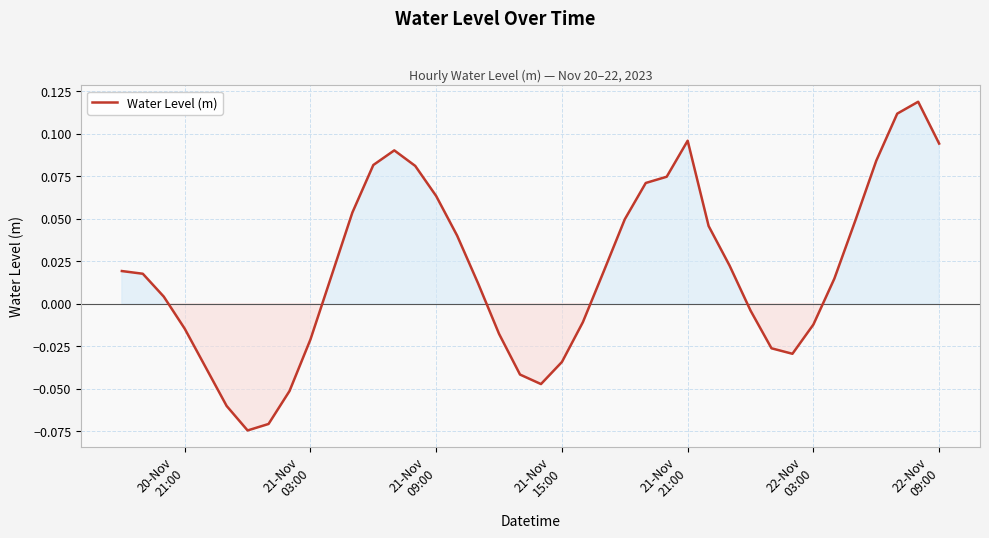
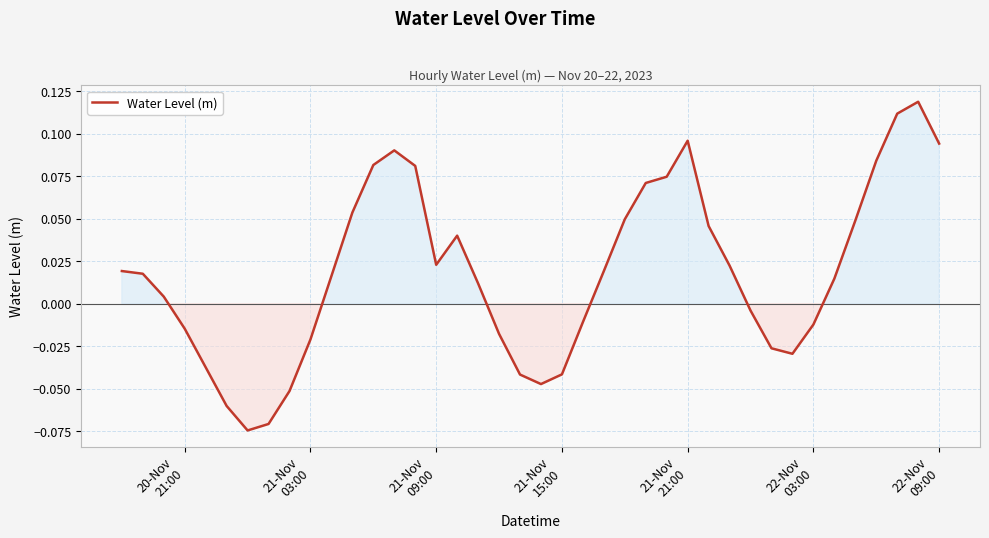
21-Nov 09:00: 0.063 -> 0.023
21-Nov 15:00: -0.034 -> -0.042
